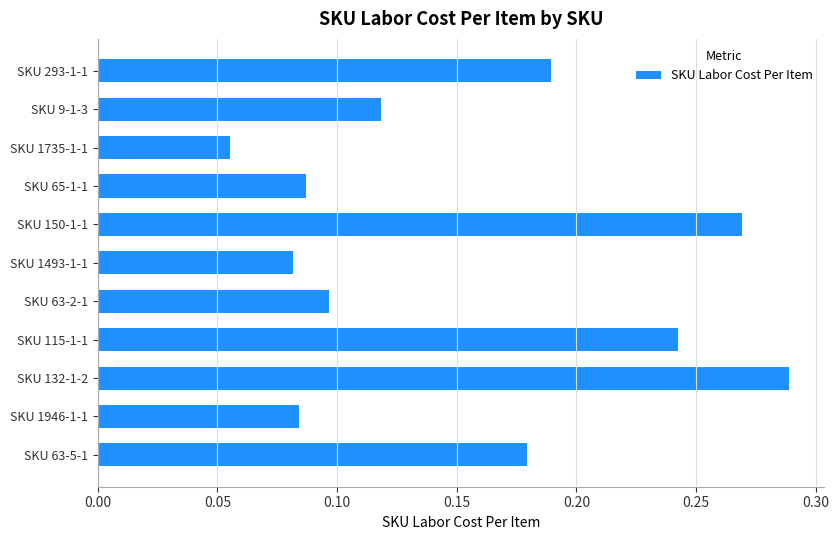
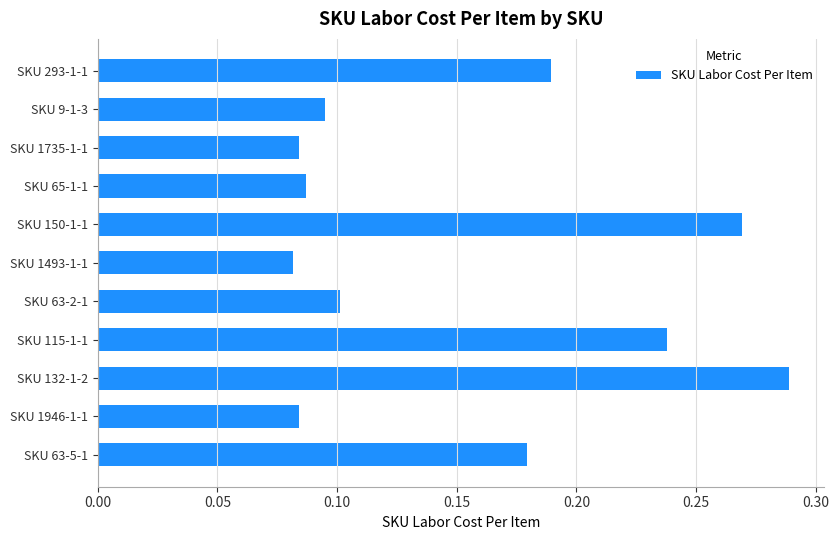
SKU 9-1-3: 0.118 -> 0.095
SKU 1735-1-1: 0.055 -> 0.084
SKU 63-2-1: 0.097 -> 0.101
SKU 115-1-1: 0.242 -> 0.238
